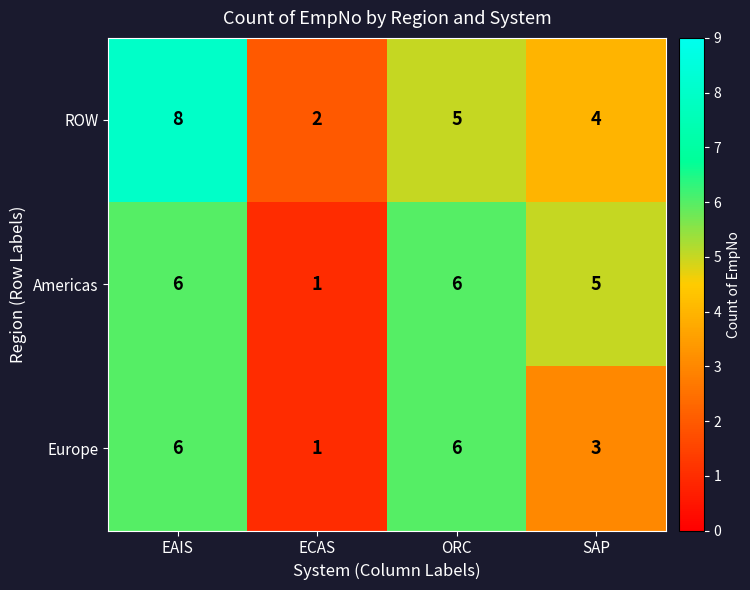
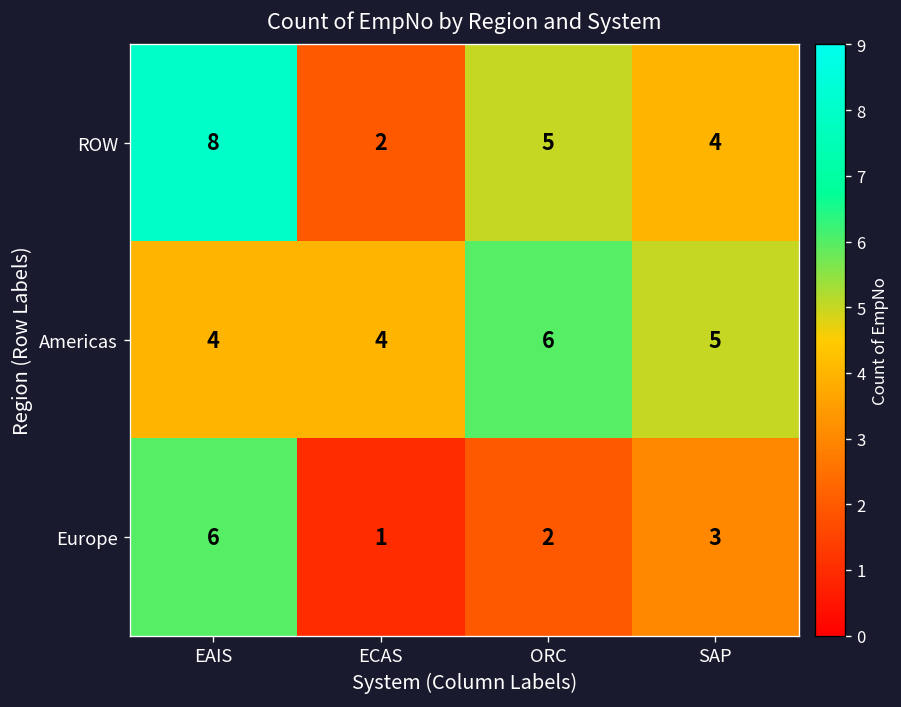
Americas, EAIS: 6 -> 4
Americas, ECAS: 1 -> 4
Europe, ORC: 6 -> 2
